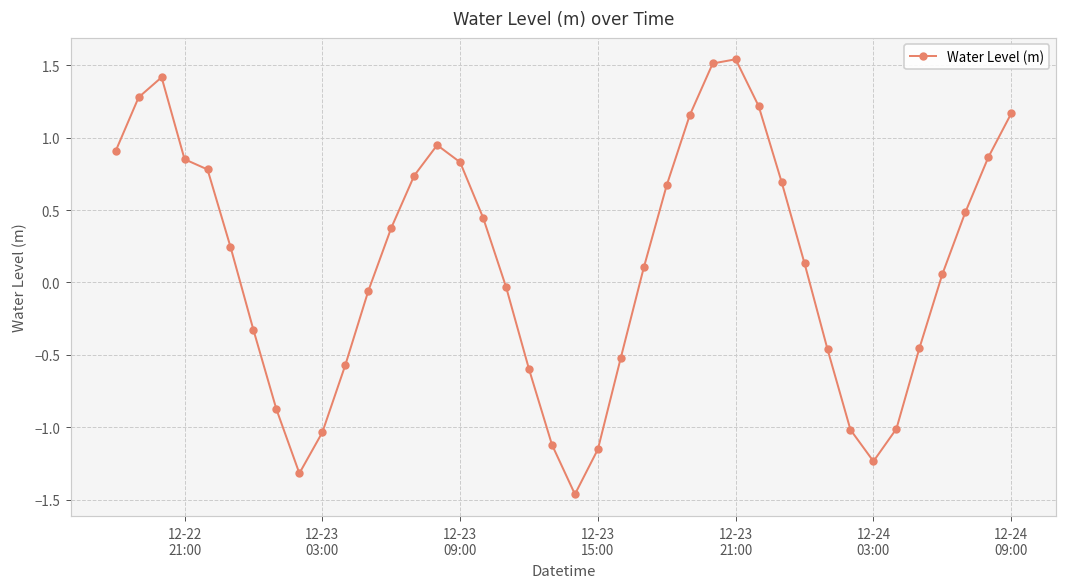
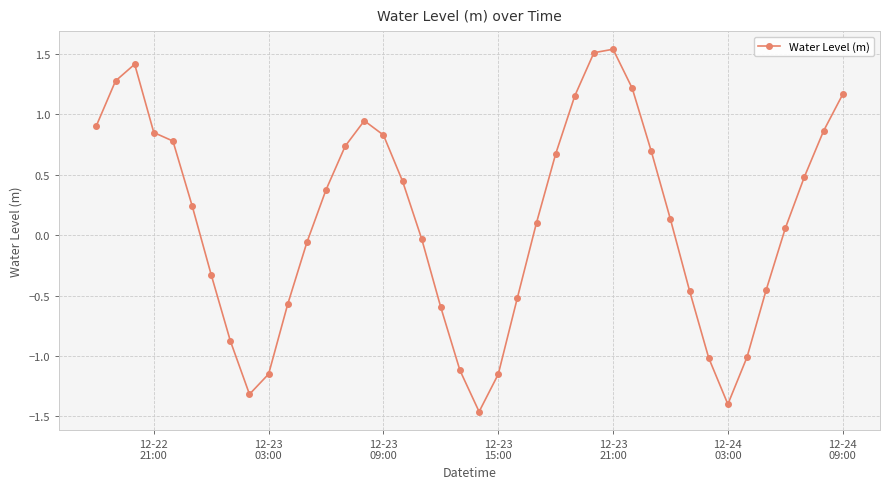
12-23 03:00: -1.03 -> -1.15
12-24 03:00: -1.23 -> -1.40
